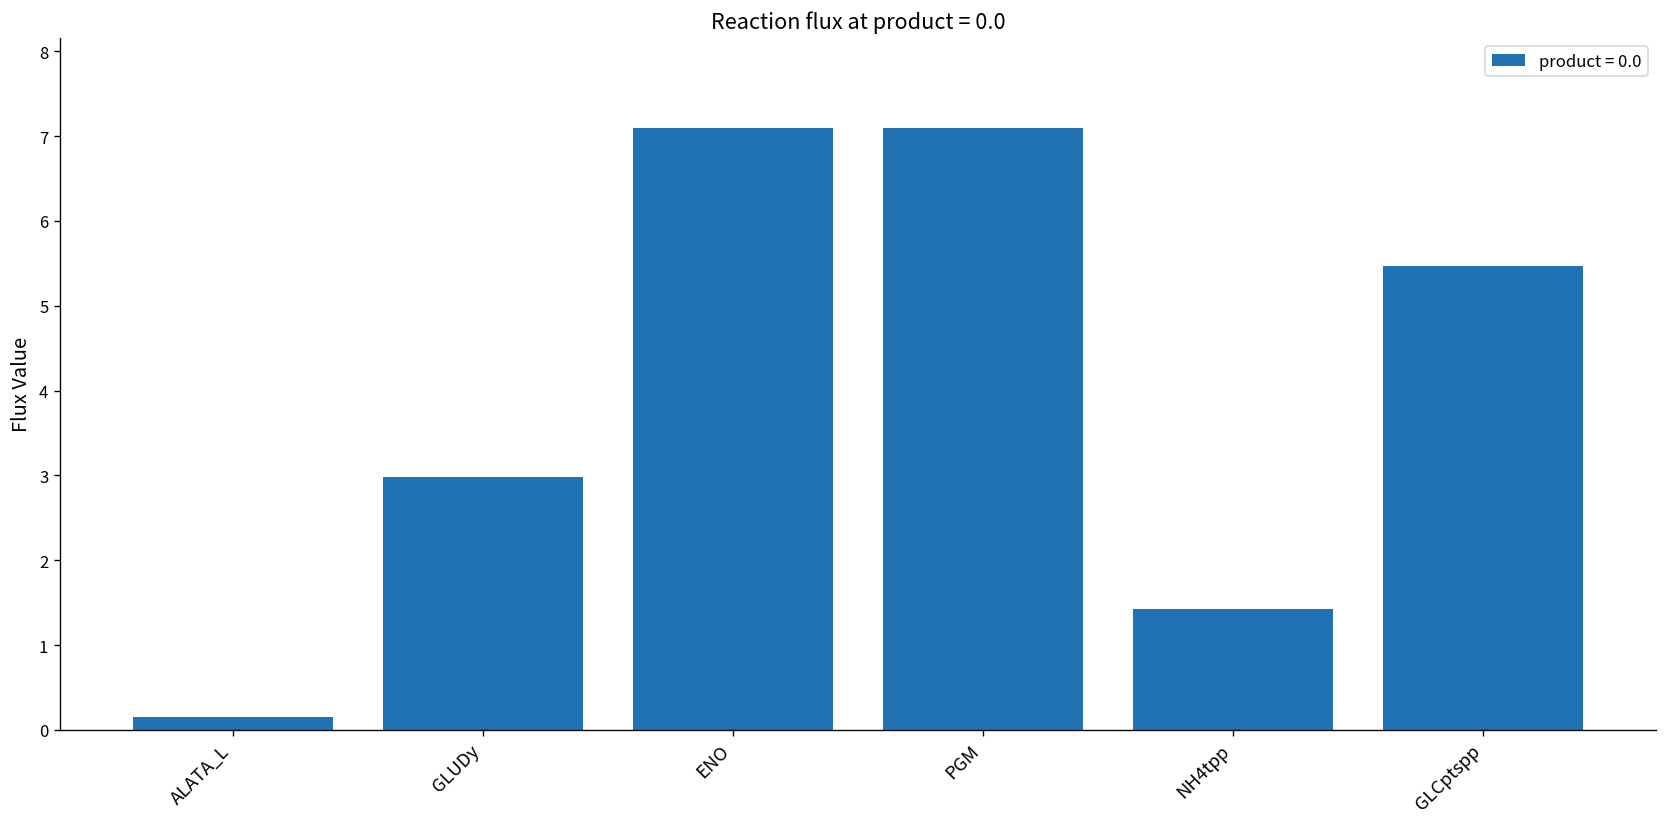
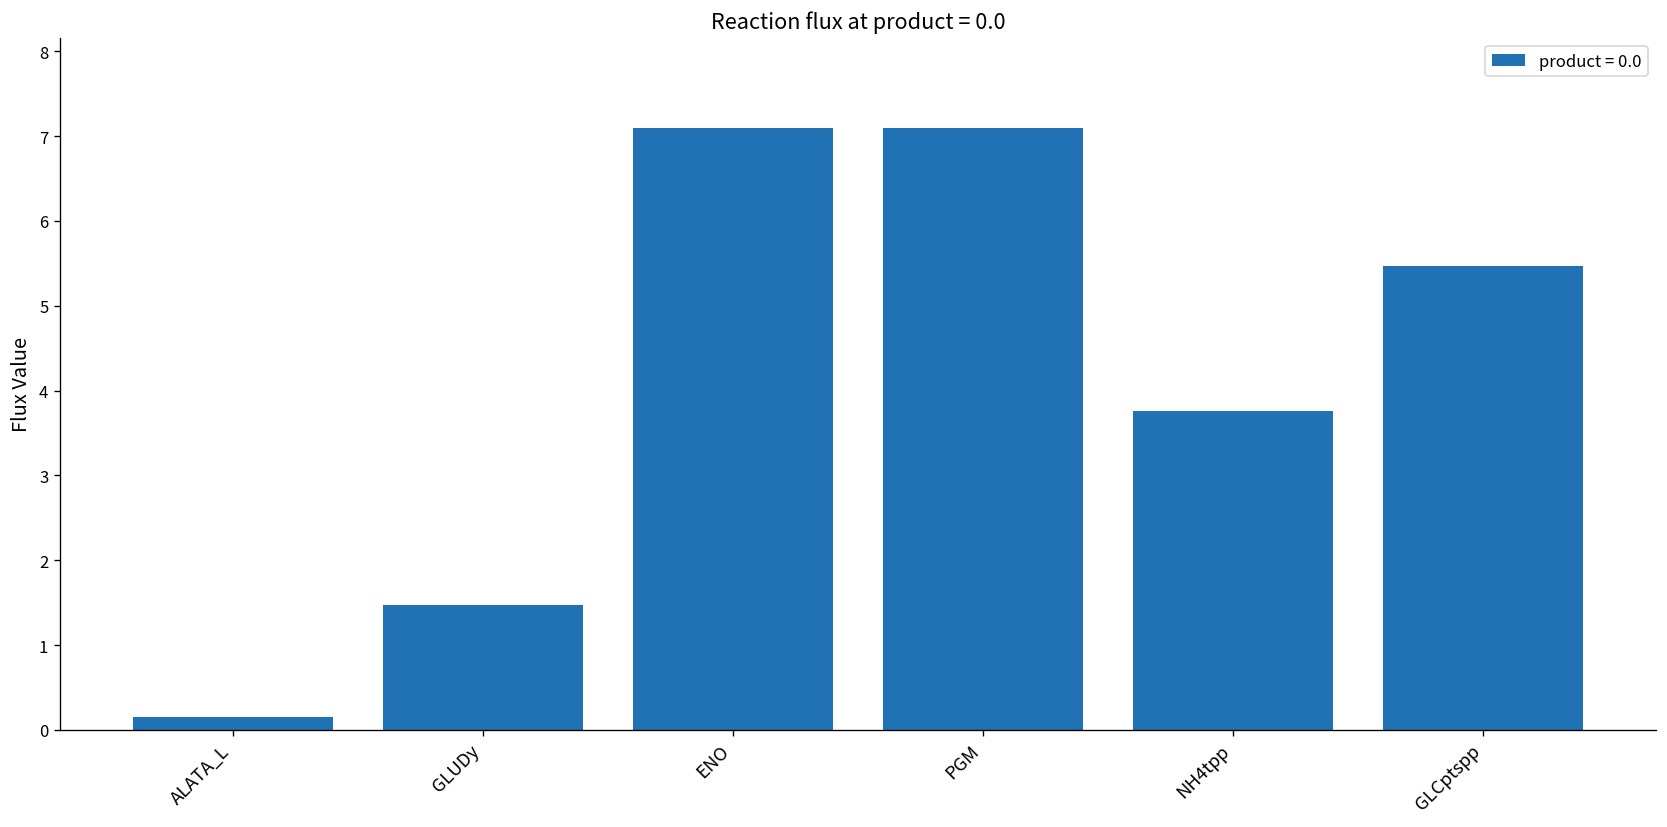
GLUDy: 3.0 -> 1.5
NH4tpp: 1.4 -> 3.8
